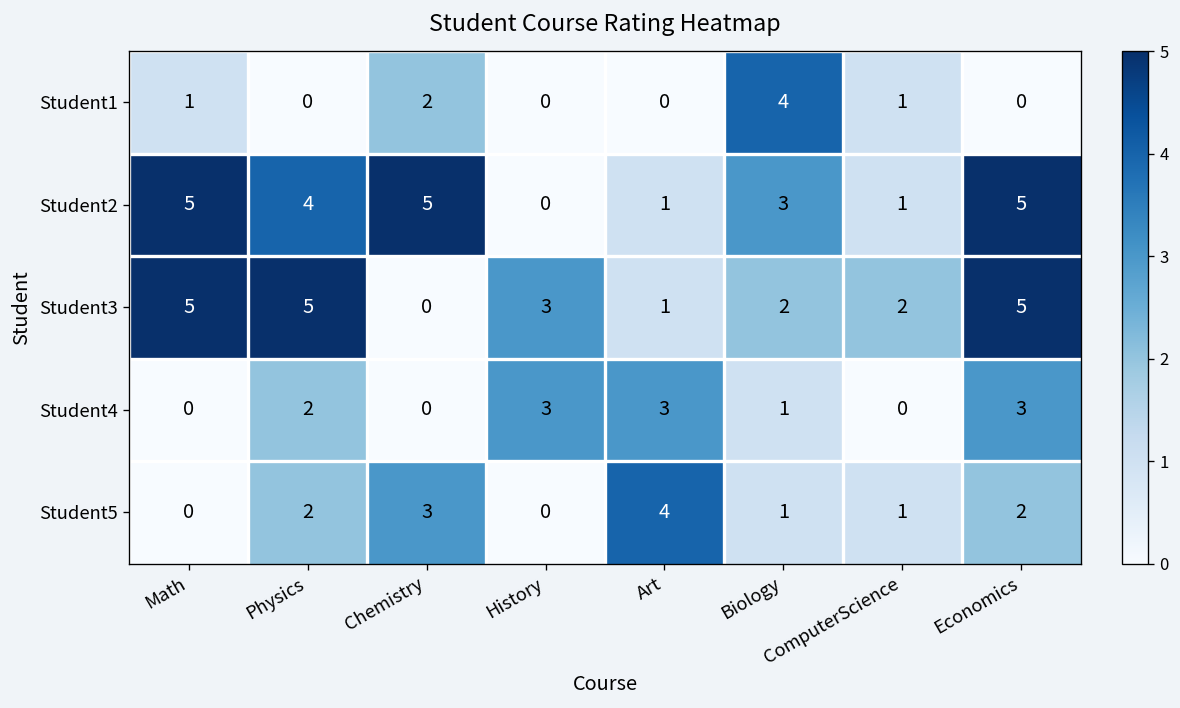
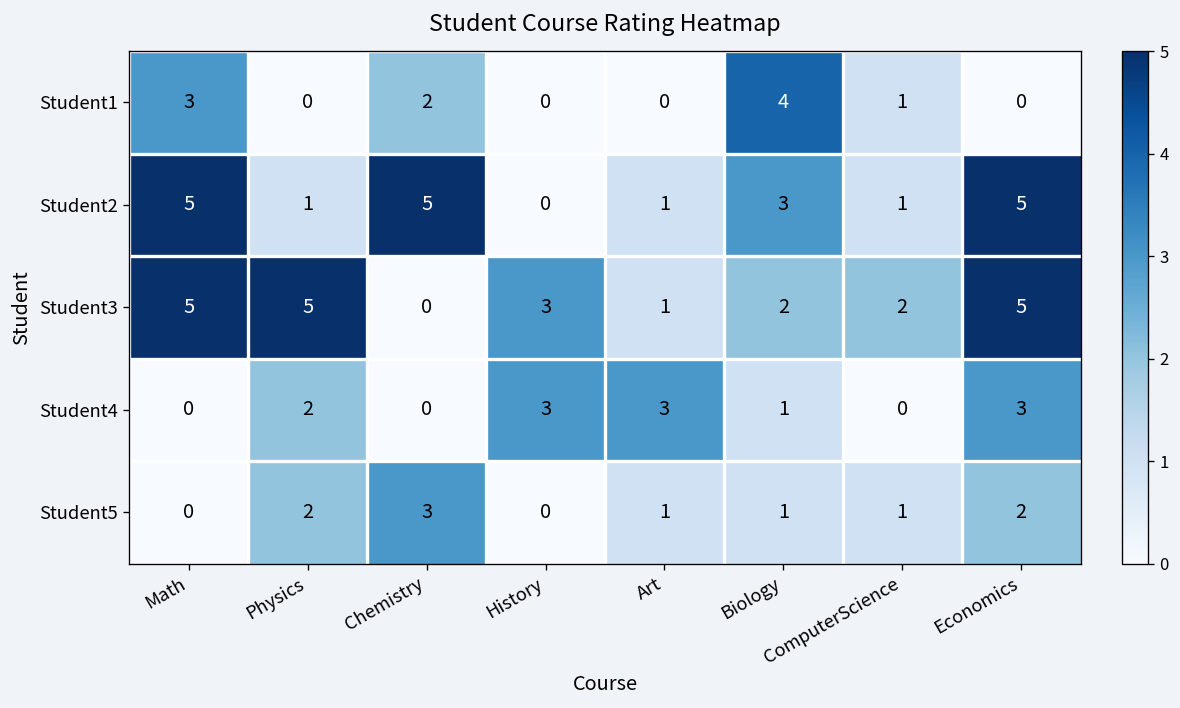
Student1, Math: 1 -> 3
Student2, Physics: 4 -> 1
Student5, Art: 4 -> 1
